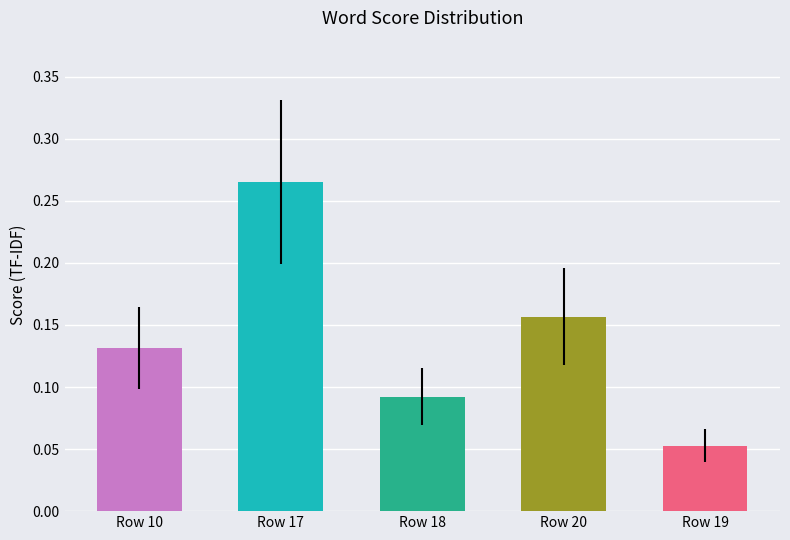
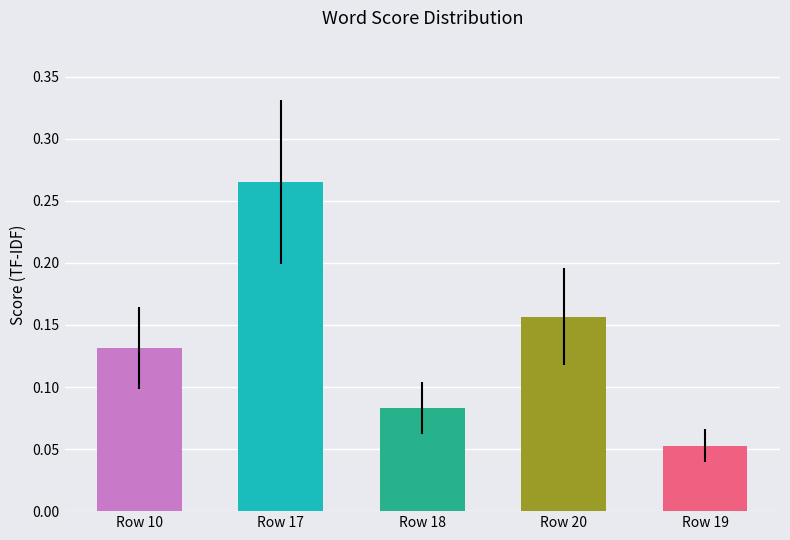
Row 18: 0.092 -> 0.083
